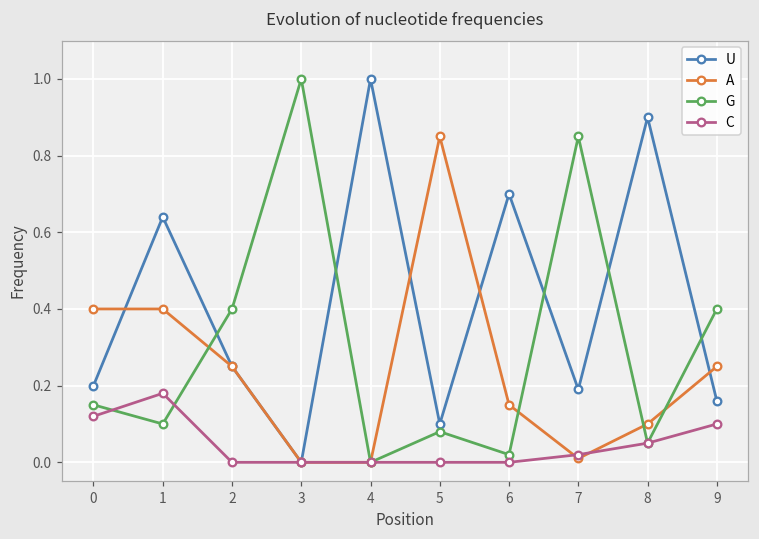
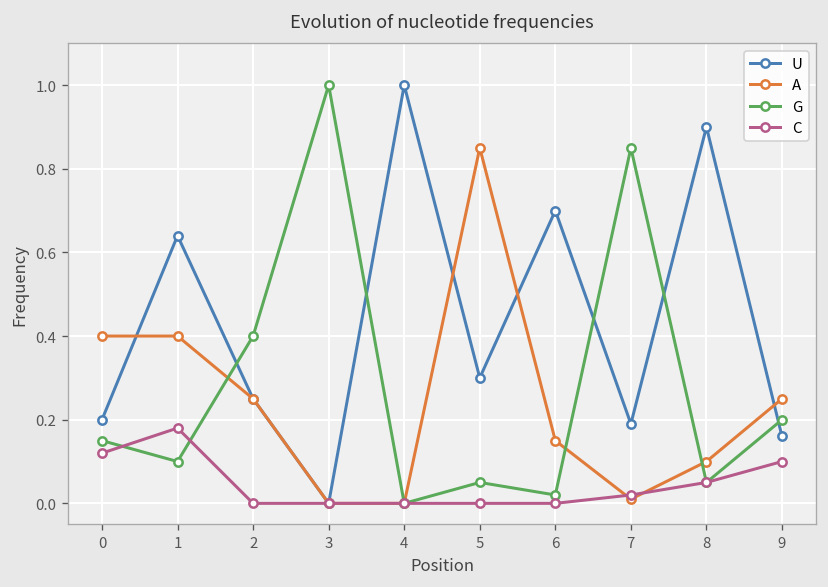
U, 5: 0.1 -> 0.3
G, 5: 0.08 -> 0.05
G, 9: 0.4 -> 0.2
